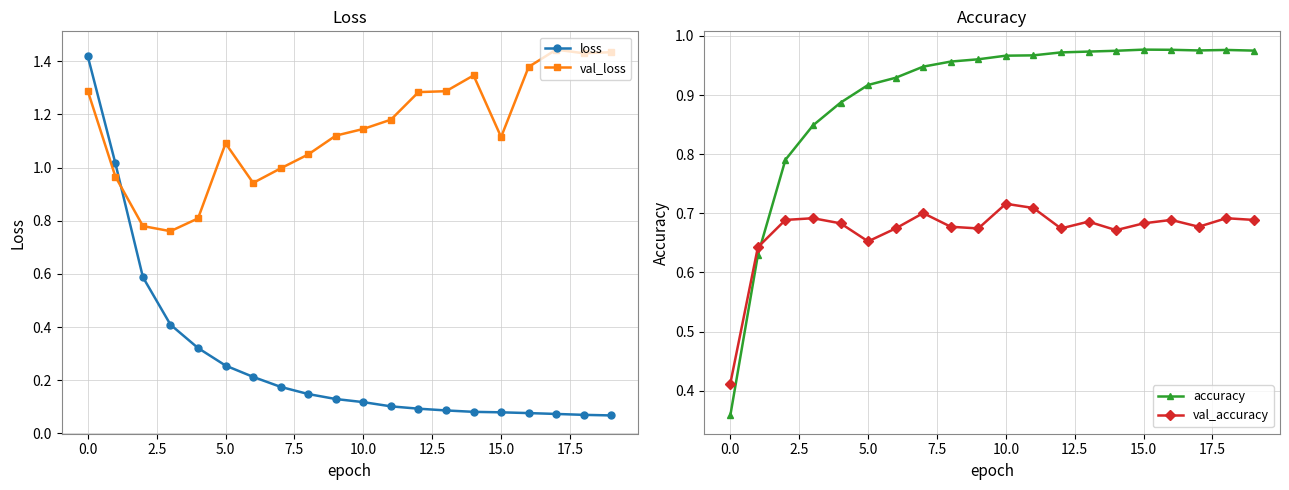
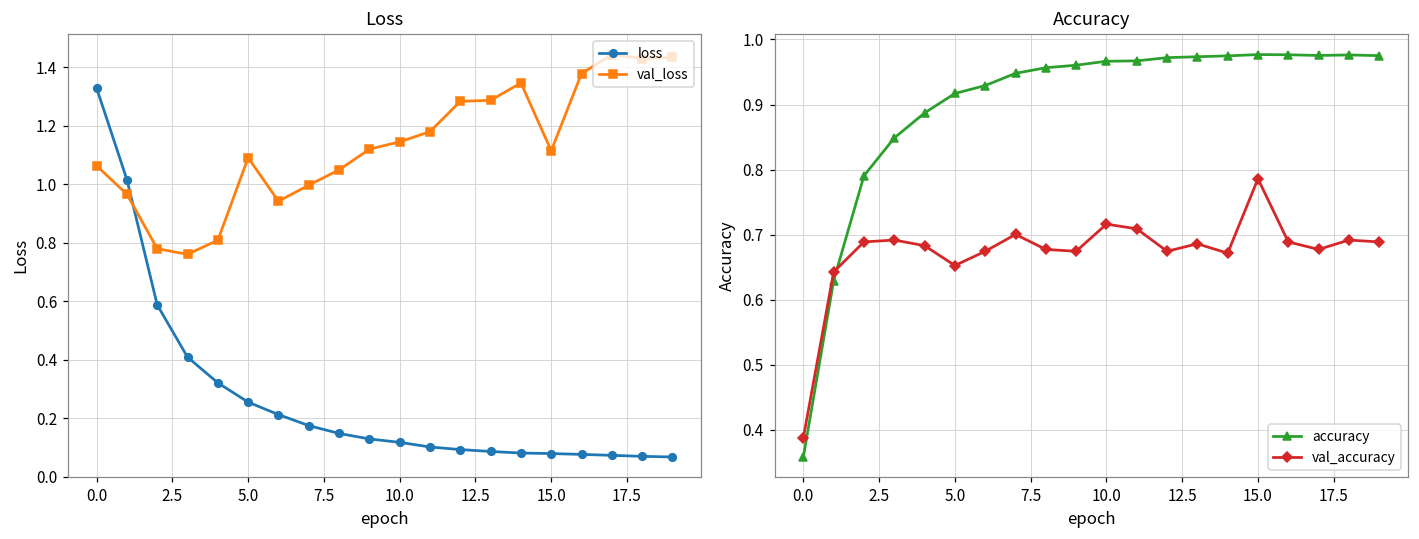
Loss, loss, 0.0: 1.42 -> 1.33
Loss, val_loss, 0.0: 1.29 -> 1.06
Accuracy, val_accuracy, 0.0: 0.41 -> 0.39
Accuracy, val_accuracy, 15.0: 0.68 -> 0.79
